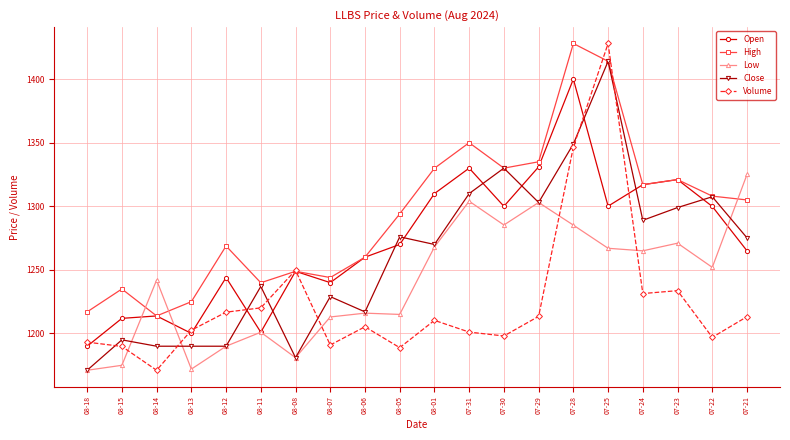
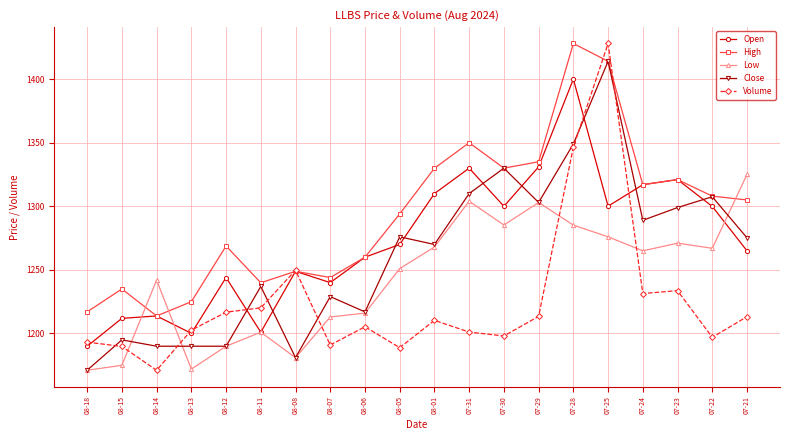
Low, 08-05: 1215 -> 1251
Low, 07-25: 1267 -> 1276
Low, 07-22: 1252 -> 1267
